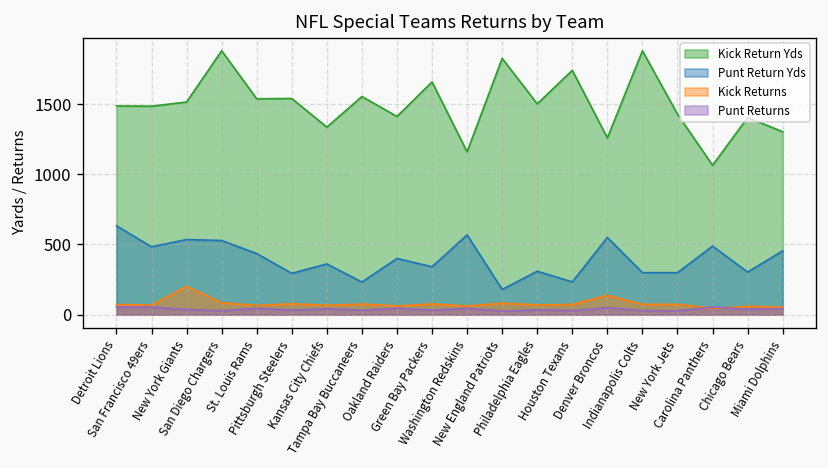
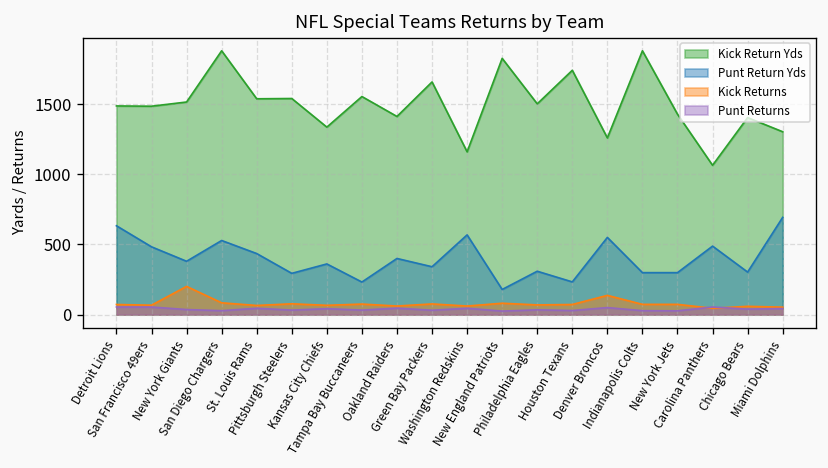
Punt Return Yds, New York Giants: 540 -> 380
Punt Return Yds, Miami Dolphins: 450 -> 690
